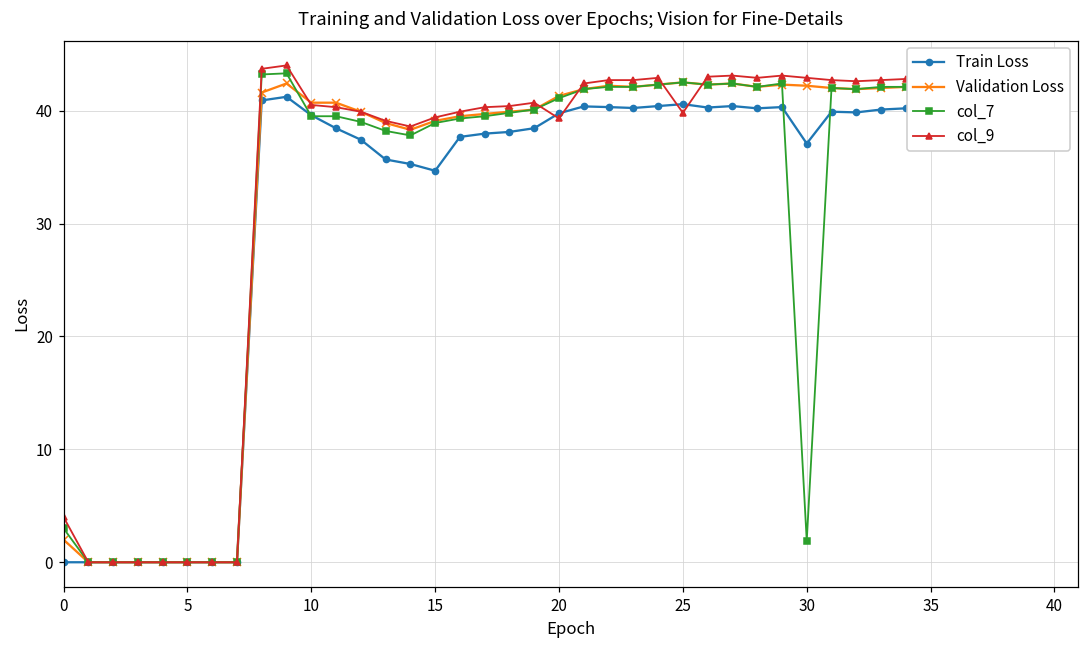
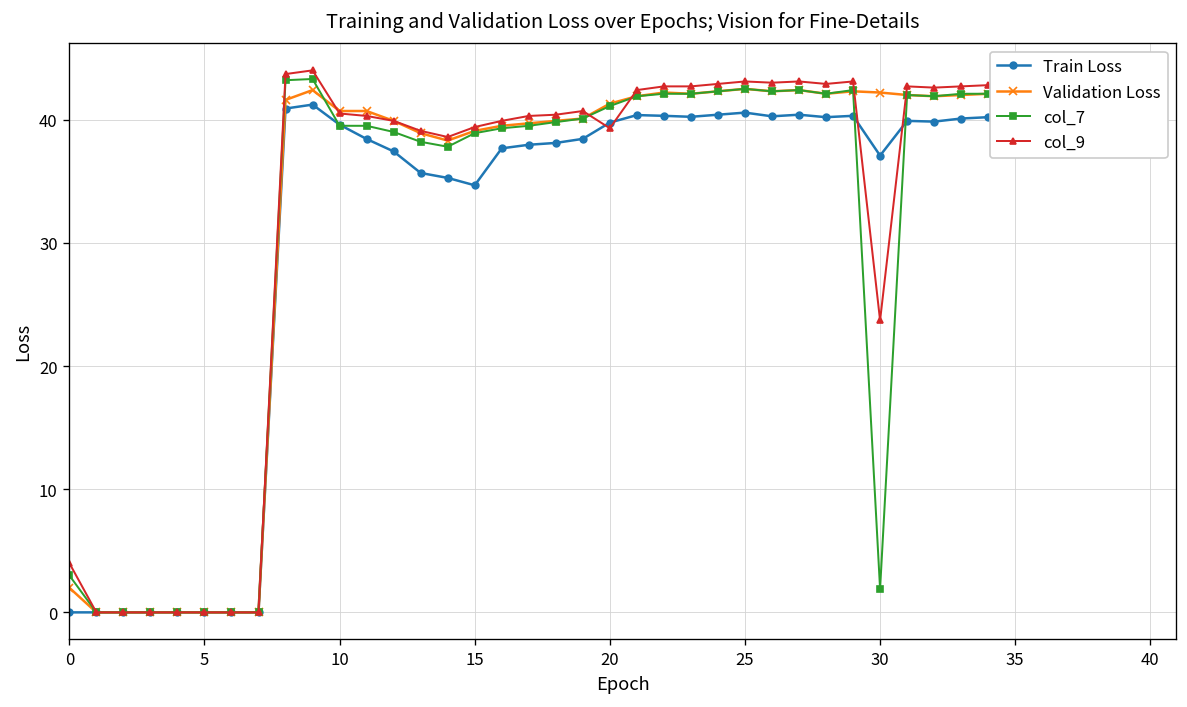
col_9, 25: 39.8 -> 43.1
col_9, 30: 42.9 -> 23.7
